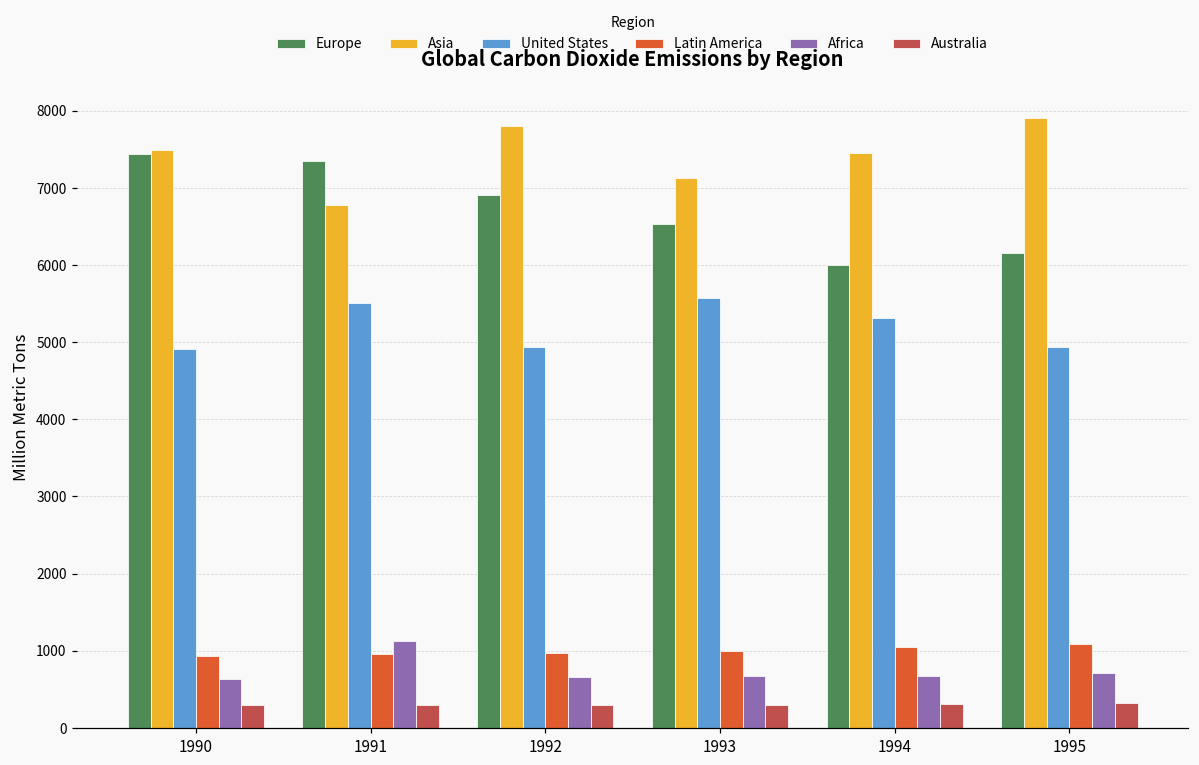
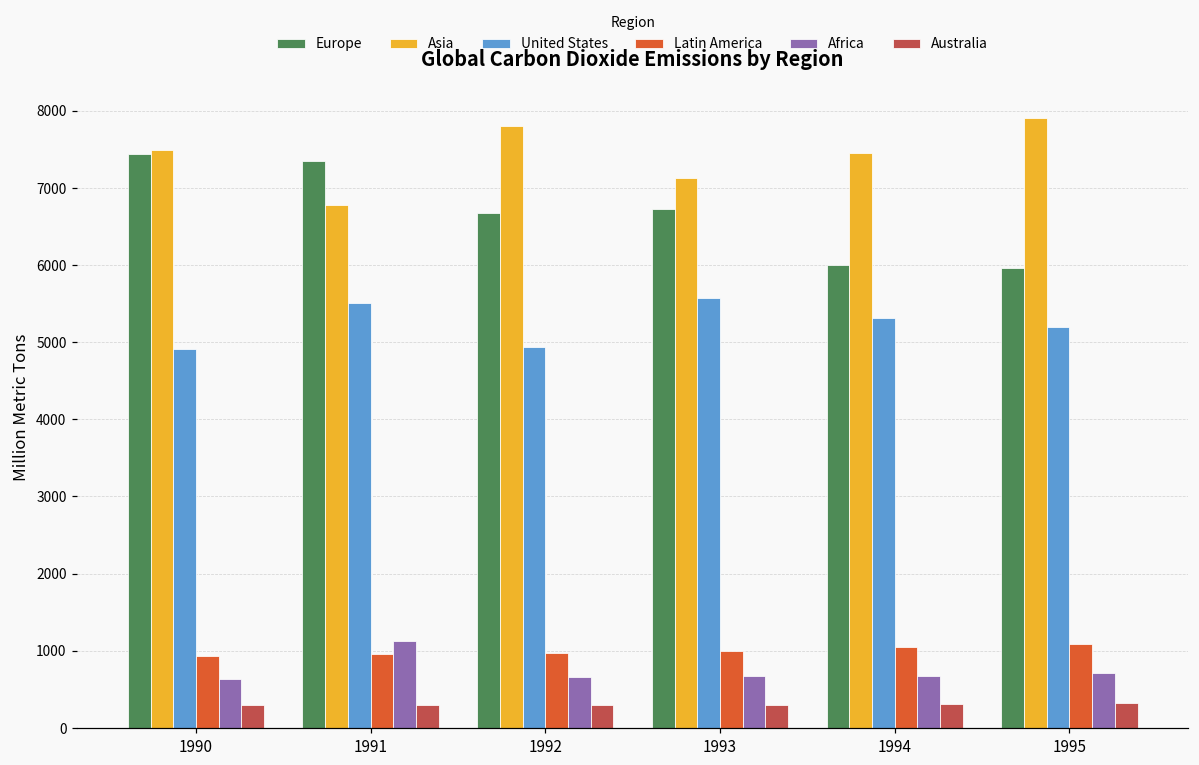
Europe, 1992: 6900 -> 6700
Europe, 1993: 6500 -> 6700
Europe, 1995: 6200 -> 6000
United States, 1995: 4900 -> 5200
